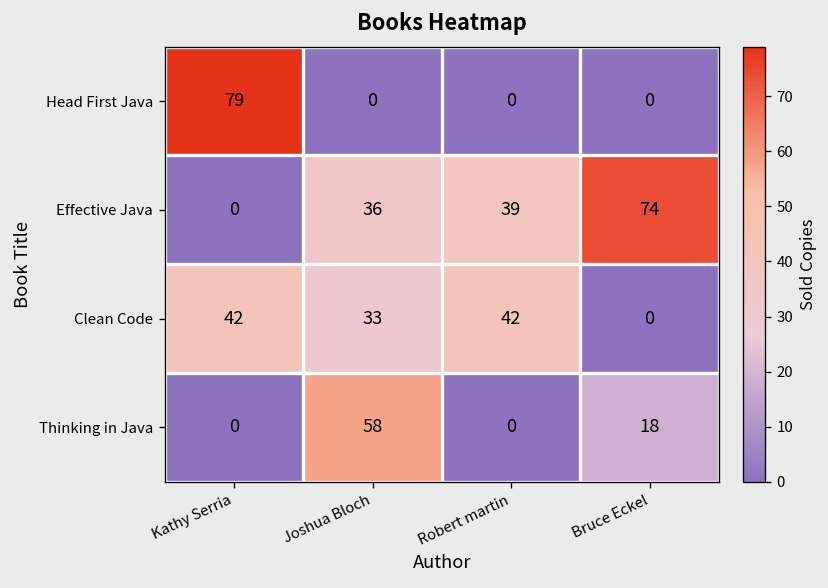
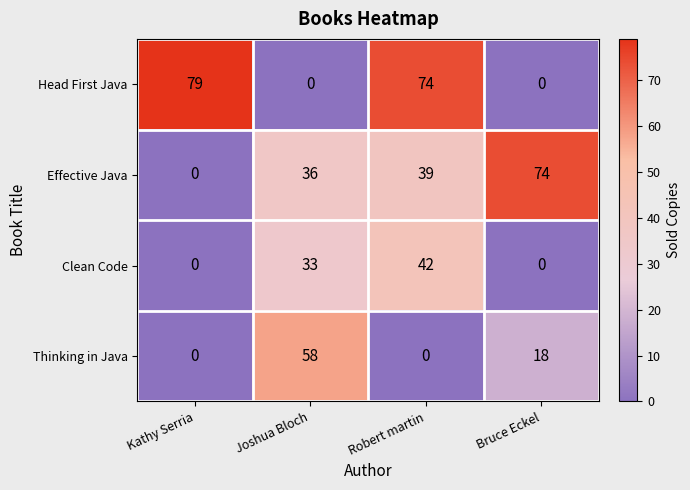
Head First Java, Robert martin: 0 -> 74
Clean Code, Kathy Serria: 42 -> 0
